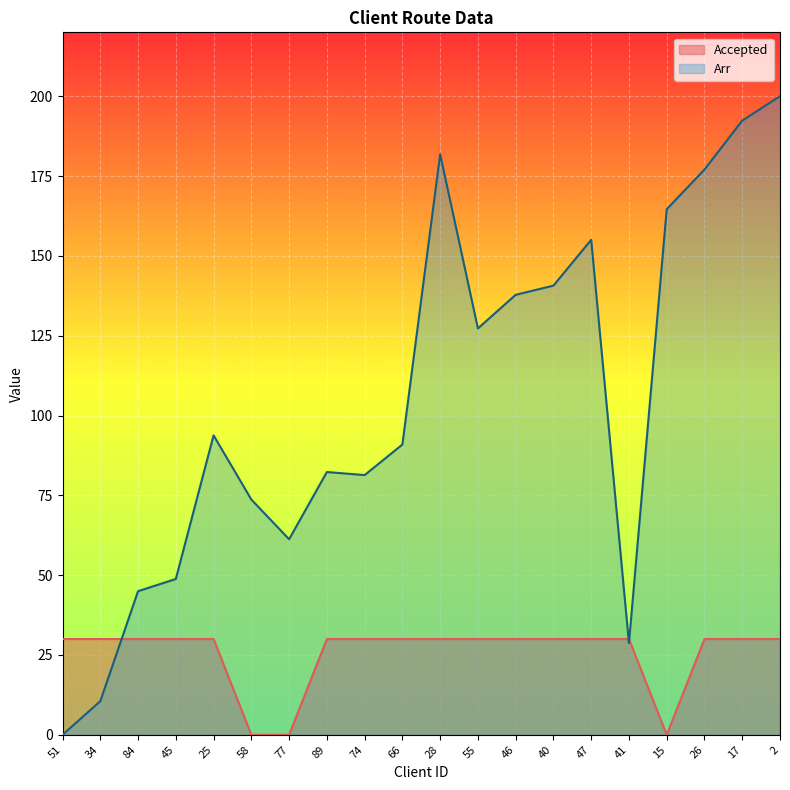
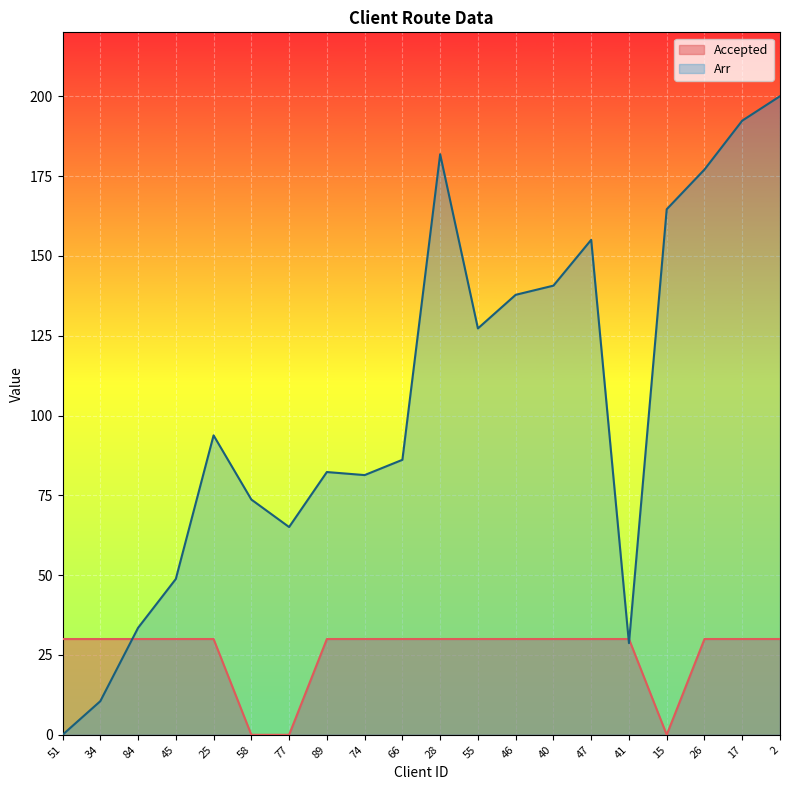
Arr, 84: 45 -> 33
Arr, 77: 61 -> 65
Arr, 66: 91 -> 86
